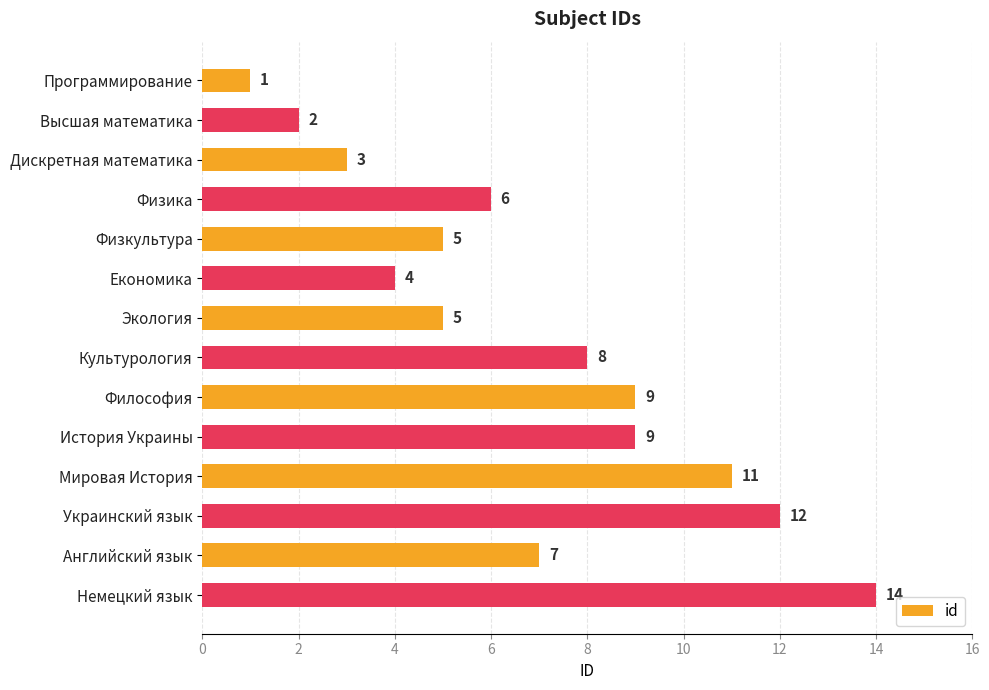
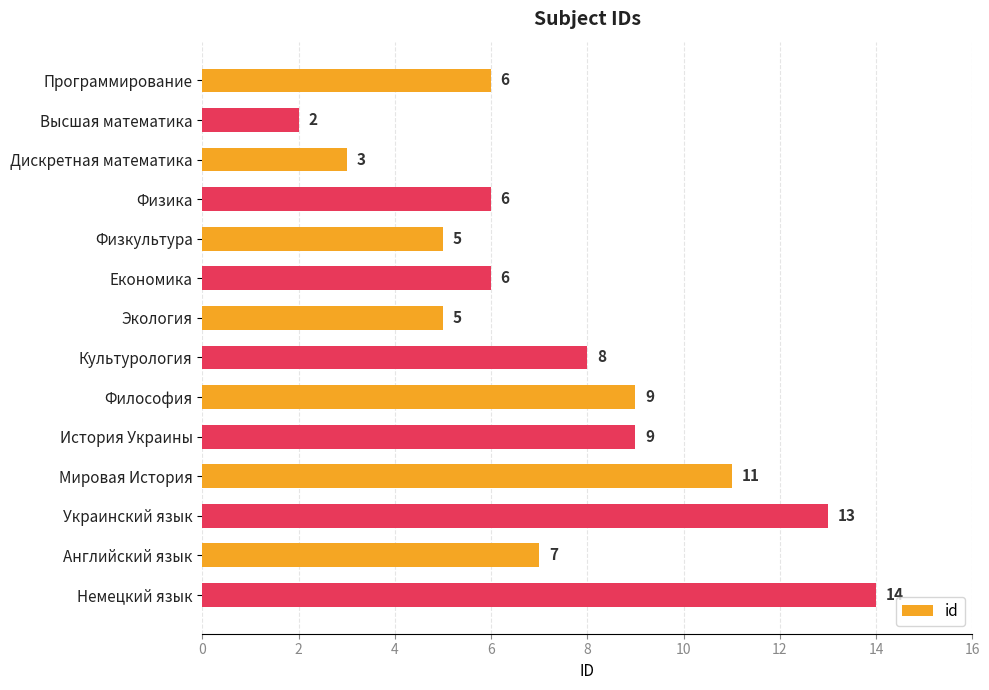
Программирование: 1 -> 6
Економика: 4 -> 6
Украинский язык: 12 -> 13
